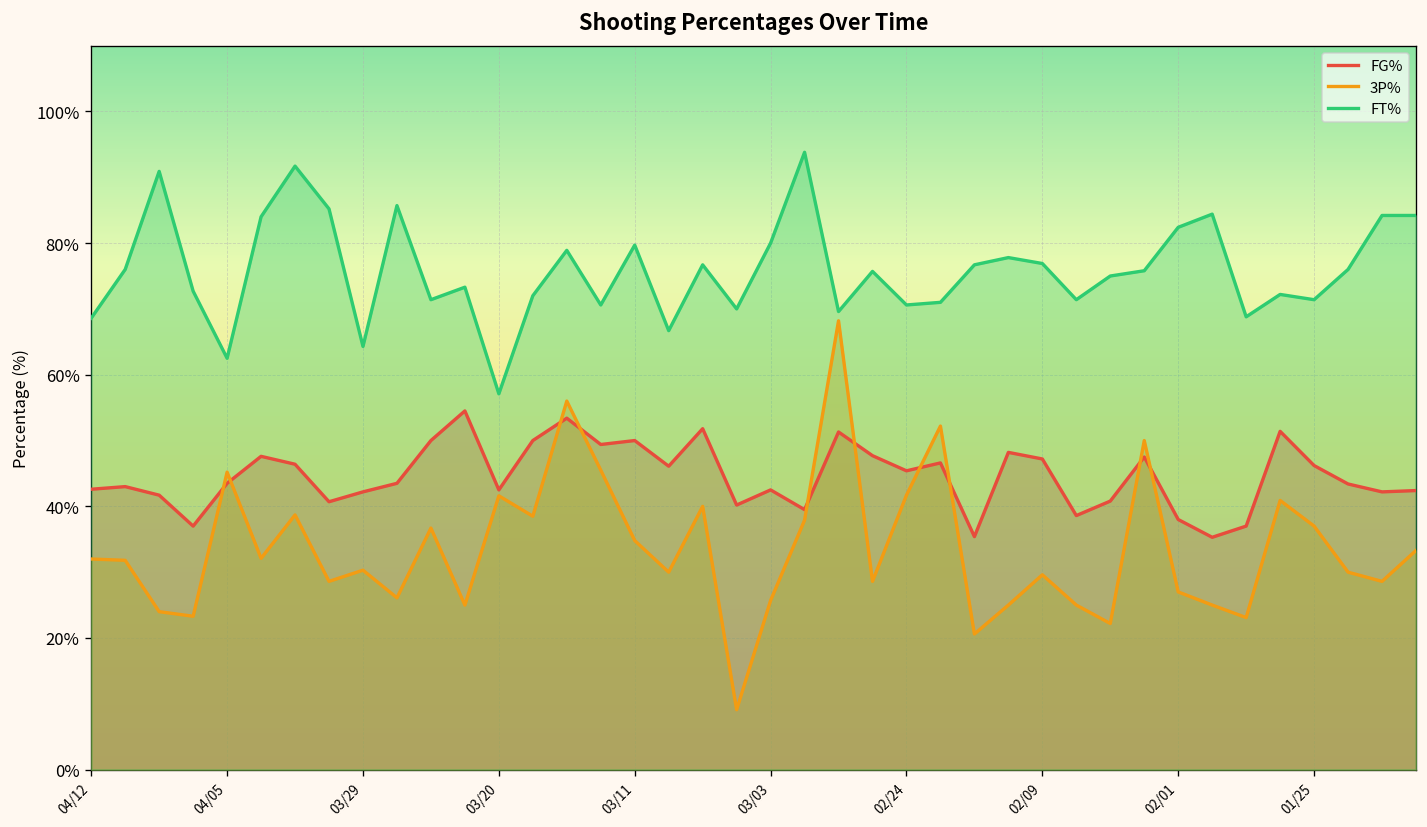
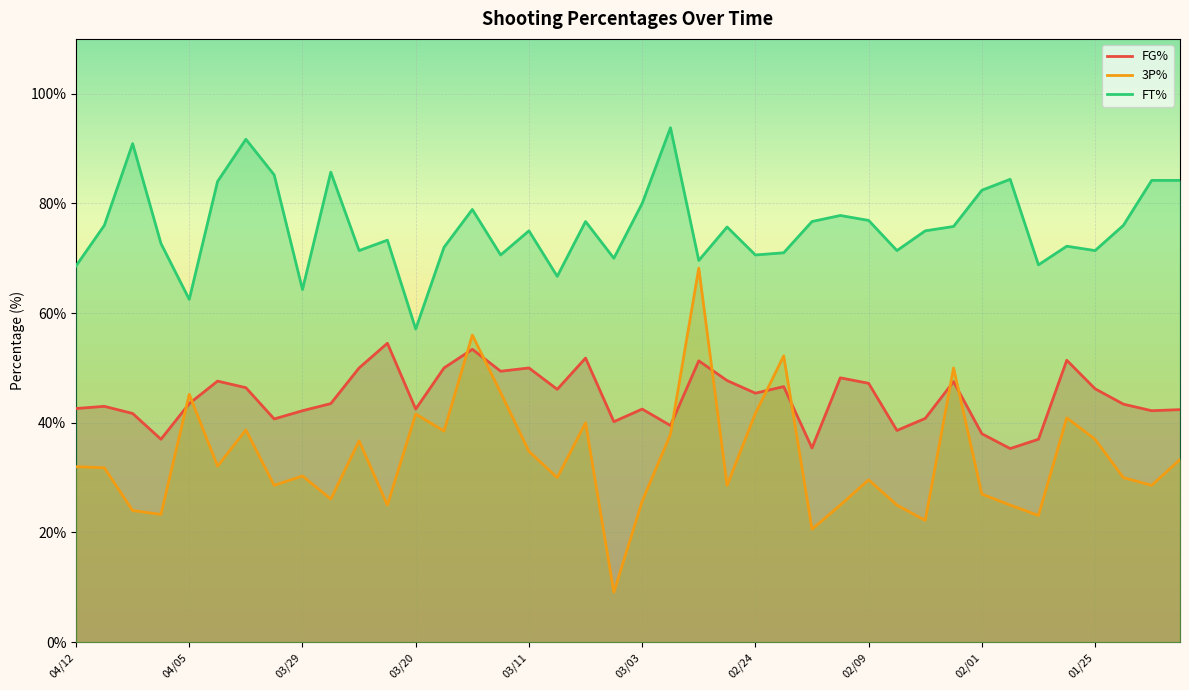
FT%, 03/11: 80% -> 75%
